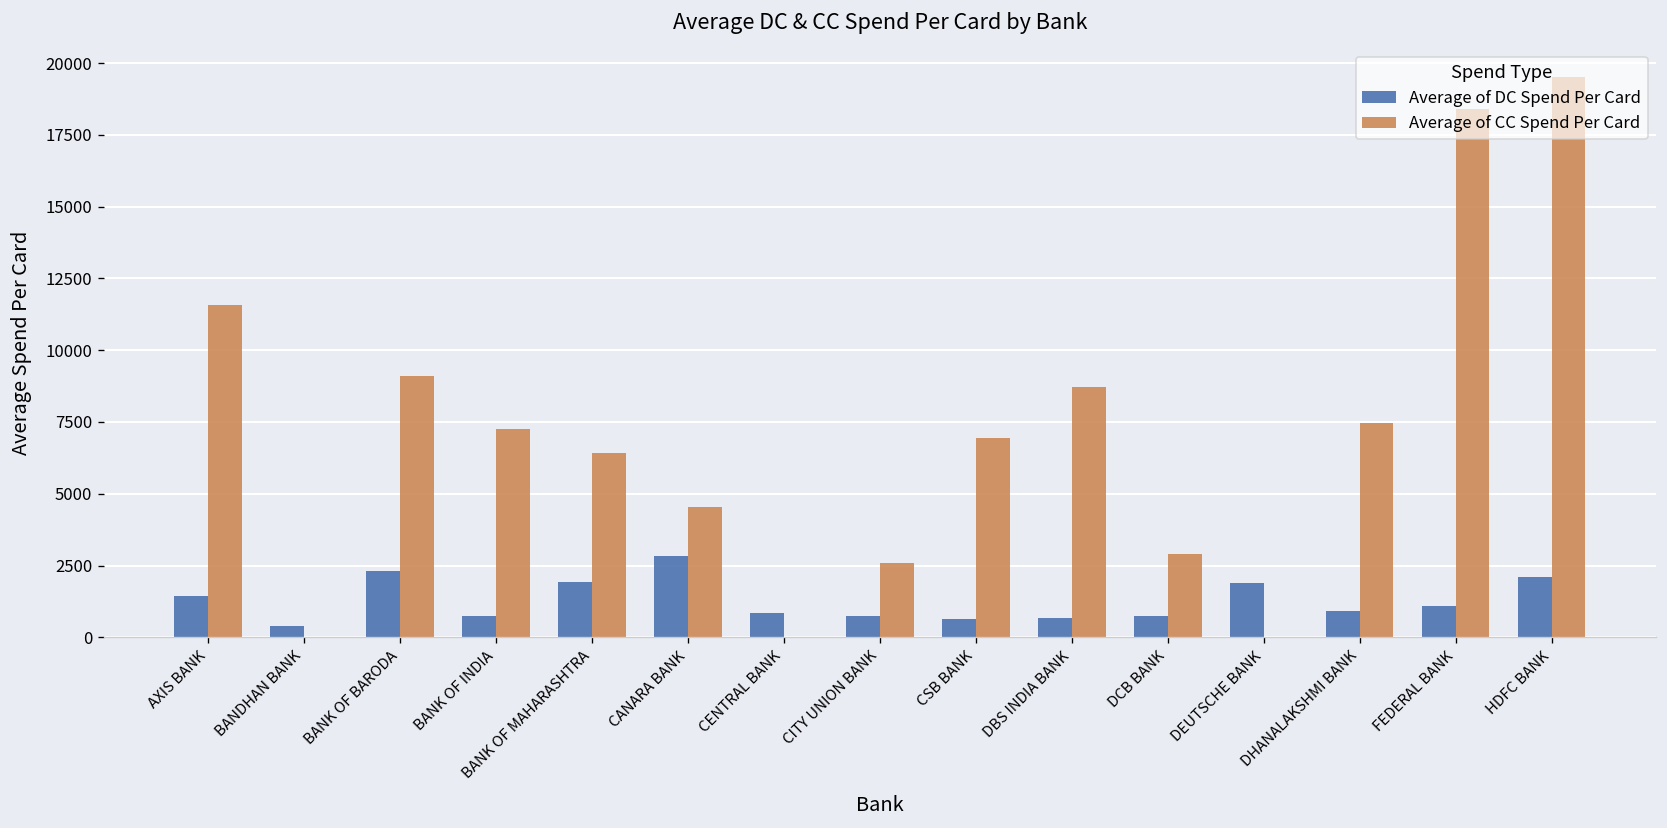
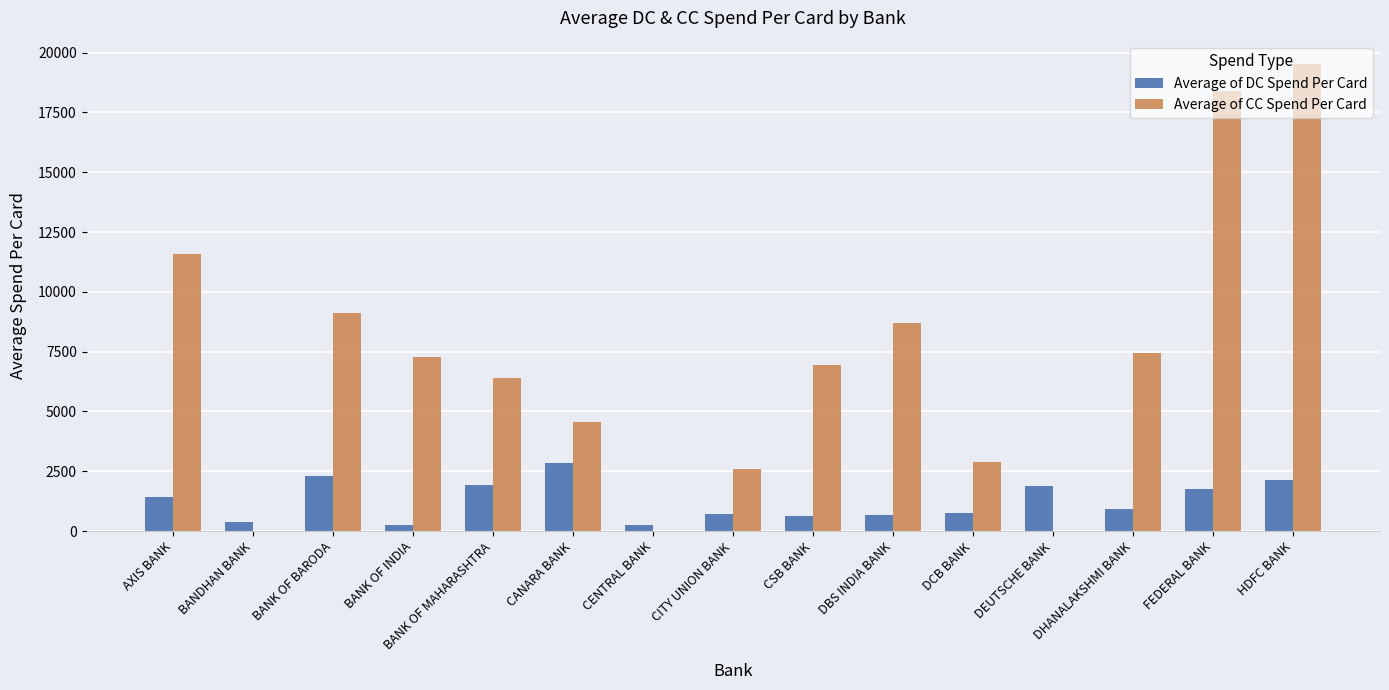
Average of DC Spend Per Card, BANK OF INDIA: 800 -> 200
Average of DC Spend Per Card, CENTRAL BANK: 800 -> 300
Average of DC Spend Per Card, FEDERAL BANK: 1100 -> 1700
